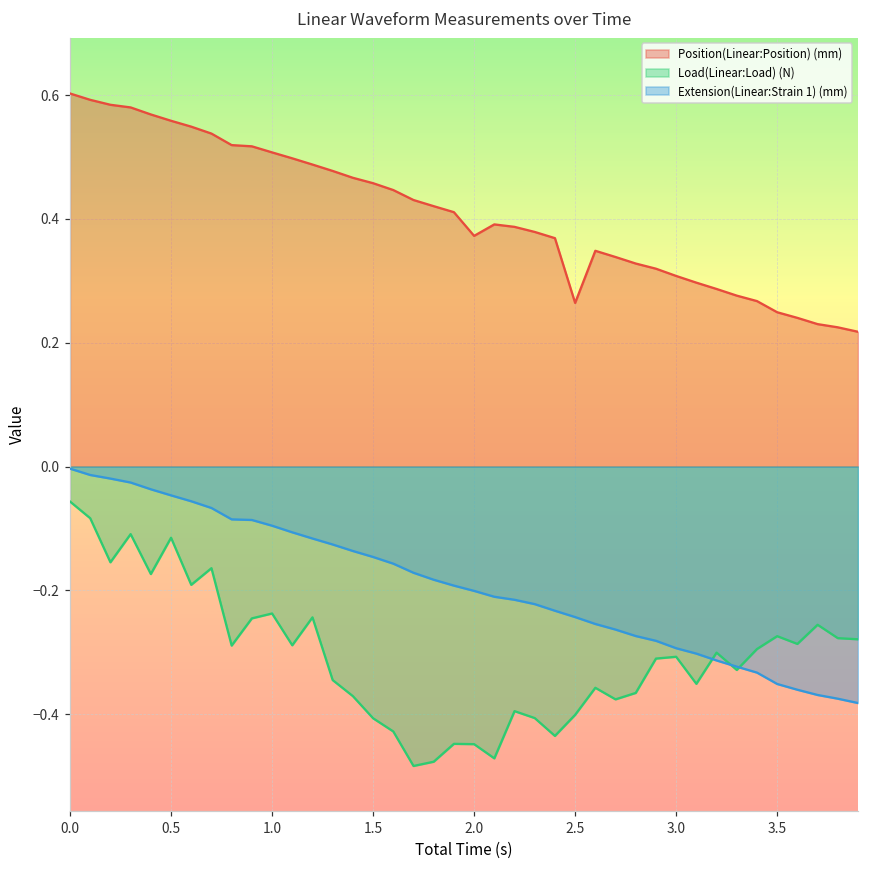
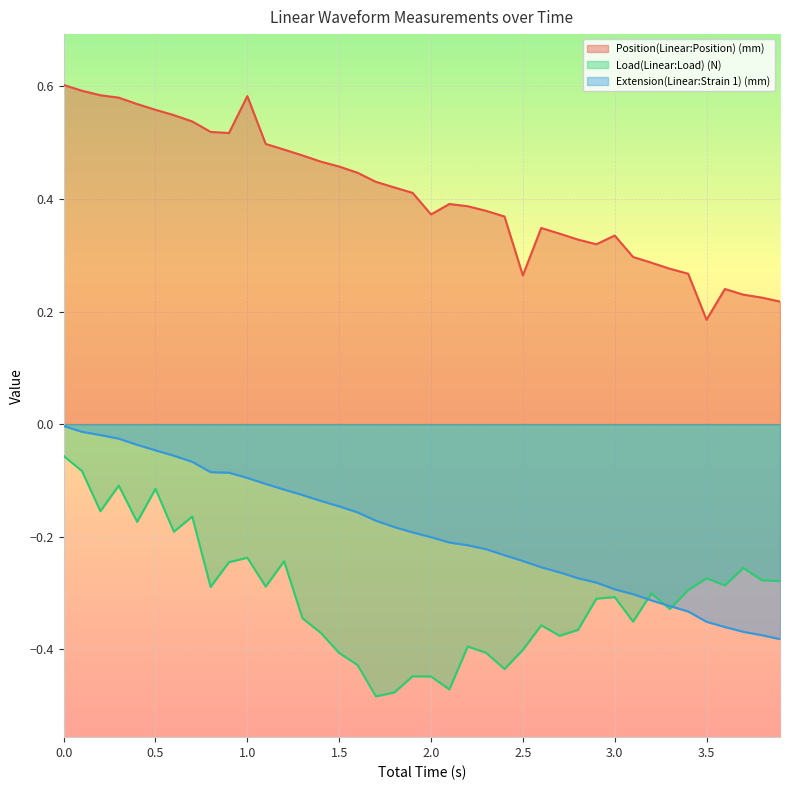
Position(Linear:Position) (mm), 1.0: 0.51 -> 0.58
Position(Linear:Position) (mm), 3.0: 0.31 -> 0.34
Position(Linear:Position) (mm), 3.5: 0.25 -> 0.19
